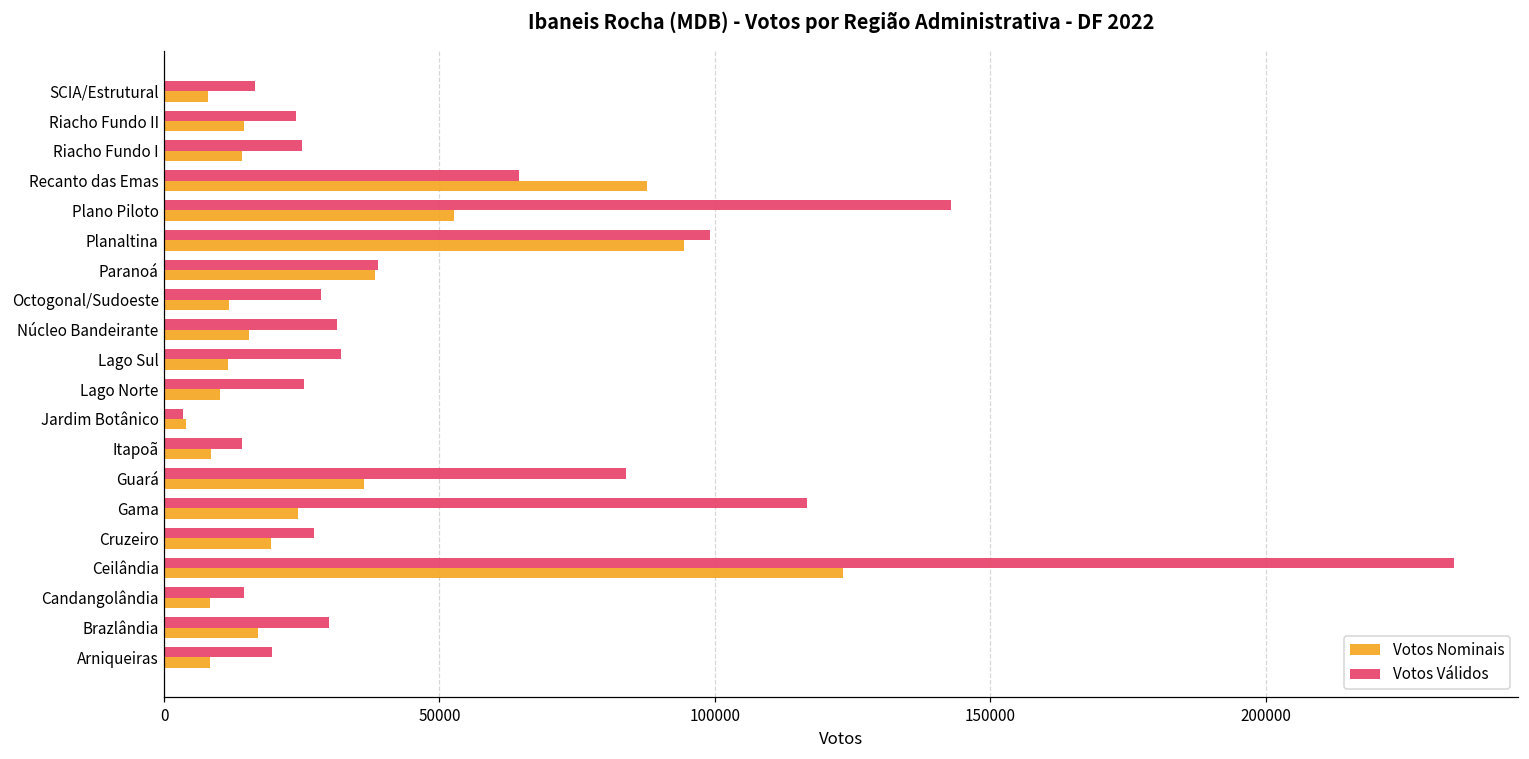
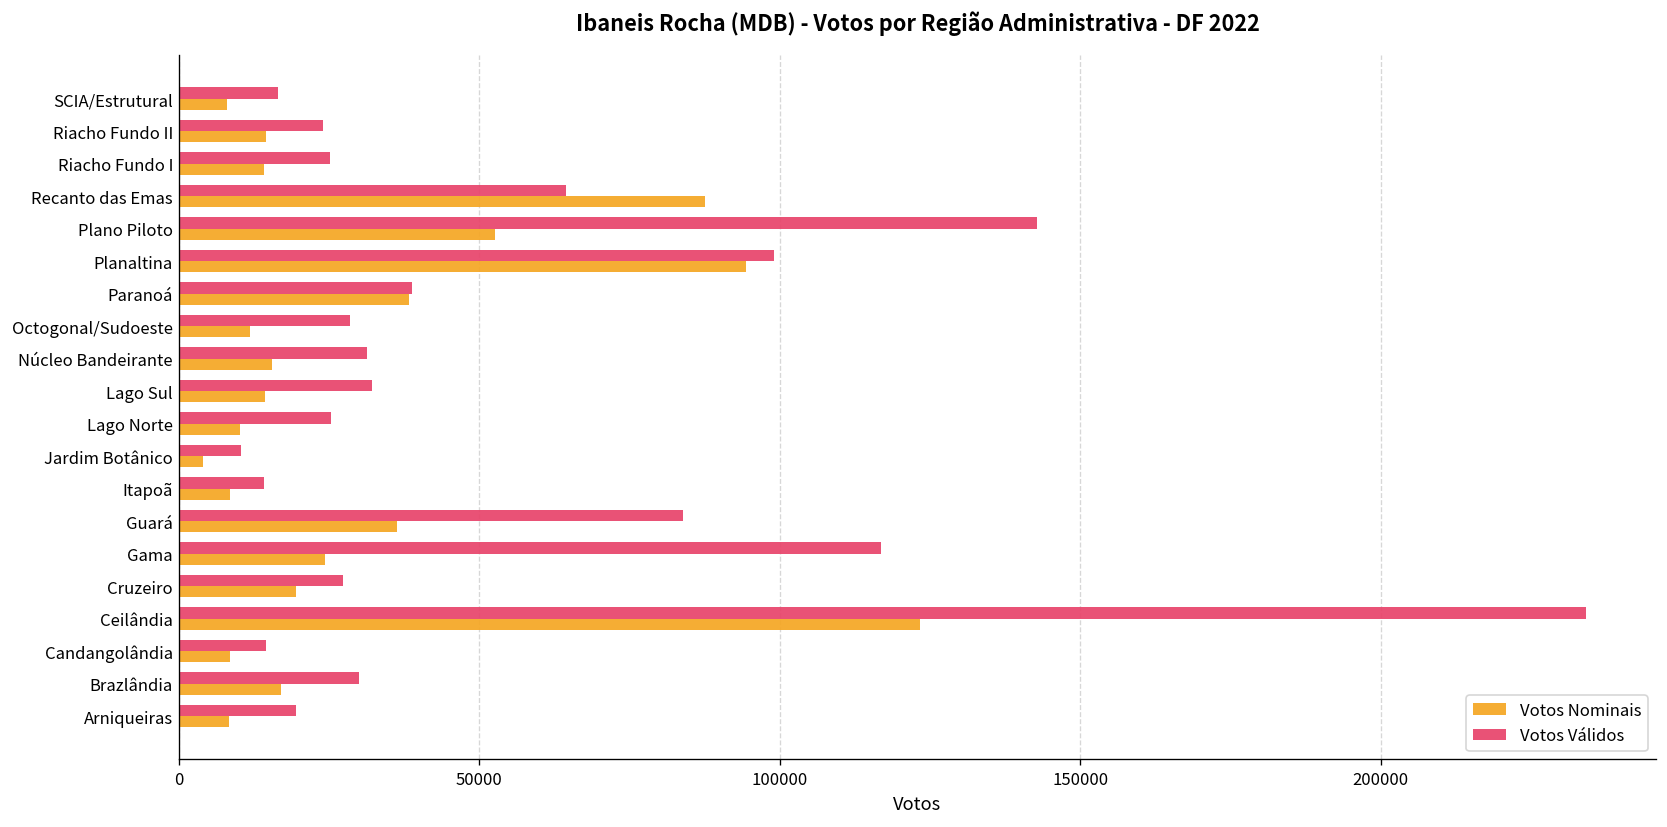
Votos Nominais, Lago Sul: 12000 -> 14000
Votos Válidos, Jardim Botânico: 3000 -> 10000
